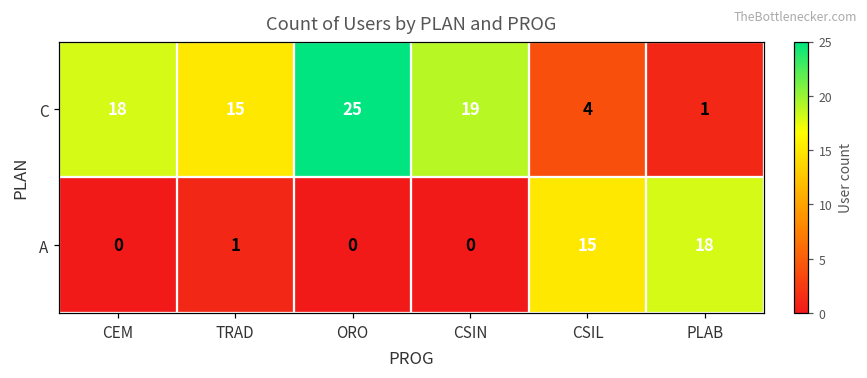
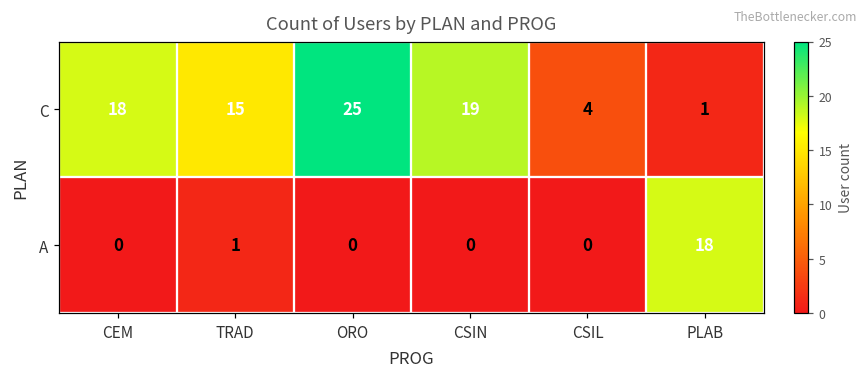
A, CSIL: 15 -> 0
